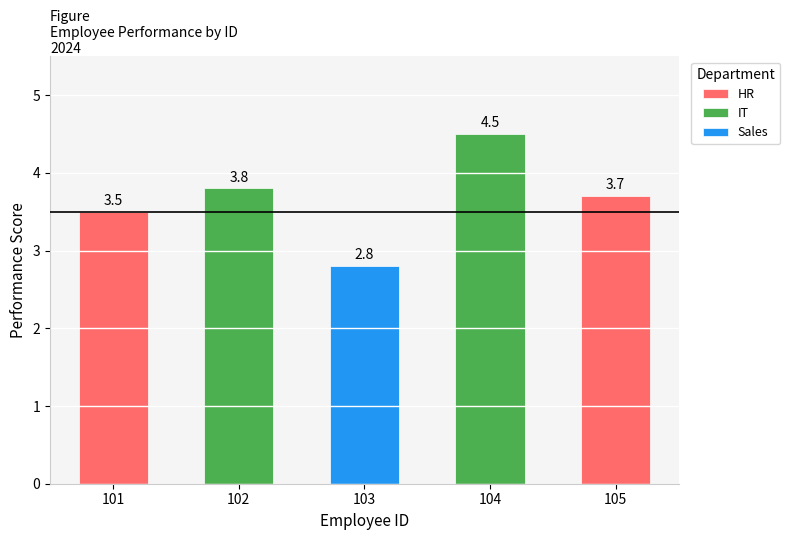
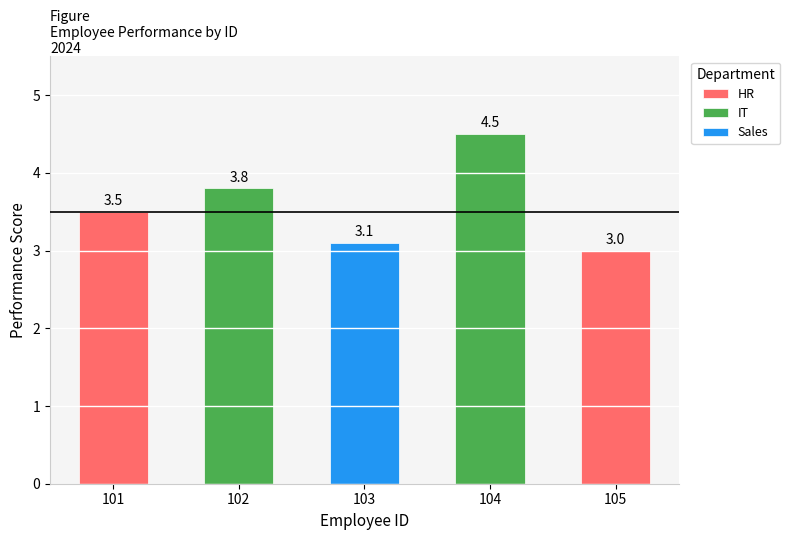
103: 2.8 -> 3.1
105: 3.7 -> 3.0
